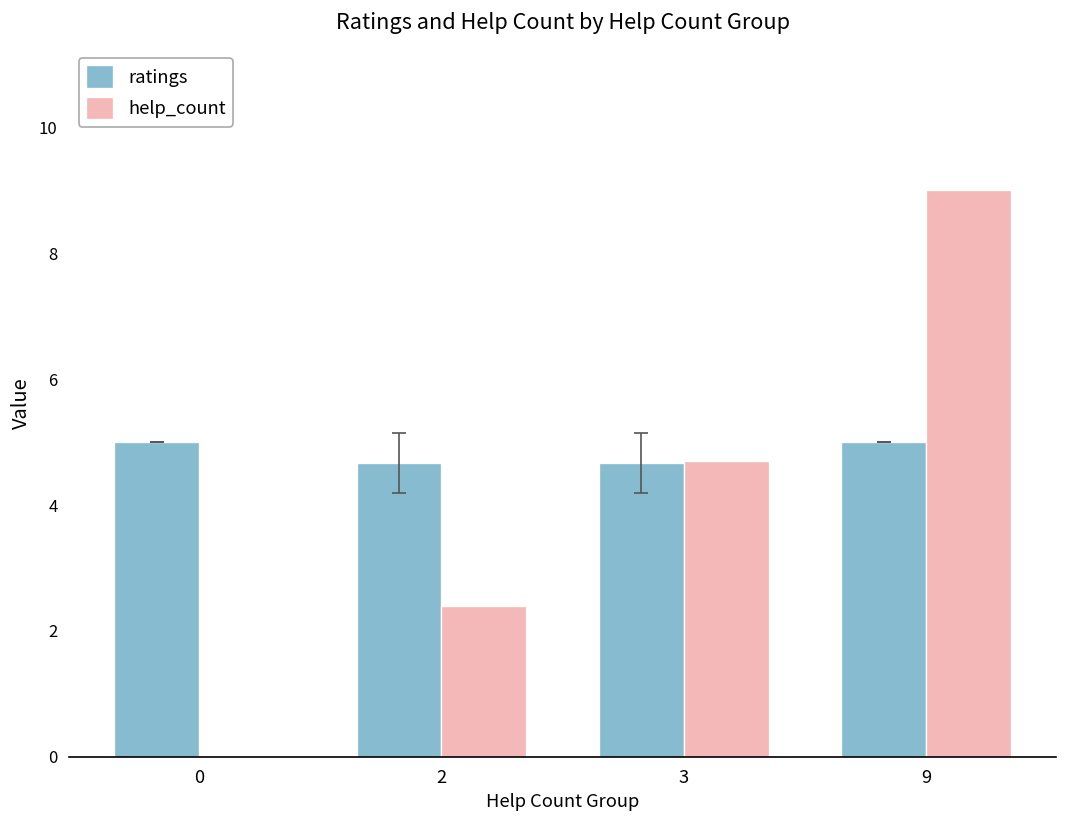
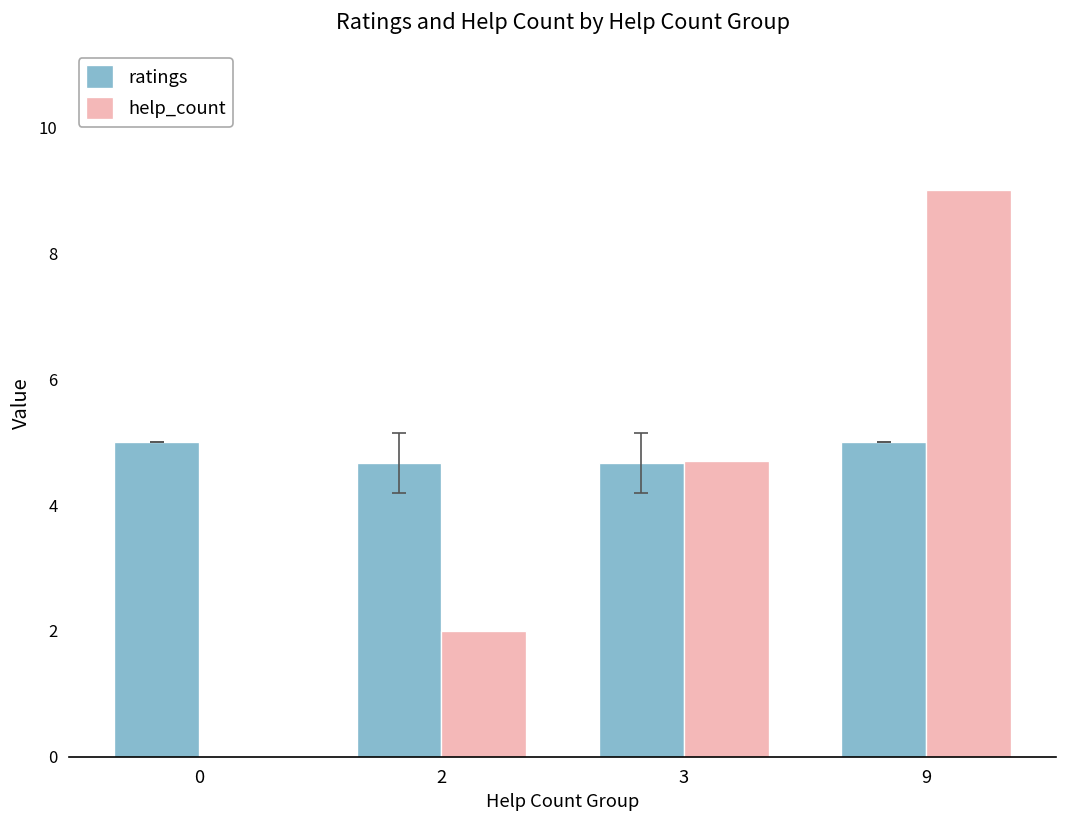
help_count, 2: 2.4 -> 2.0
